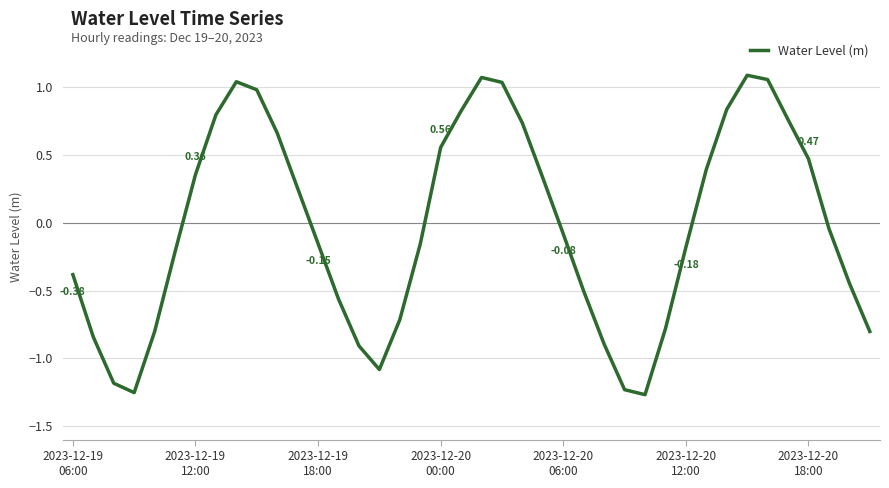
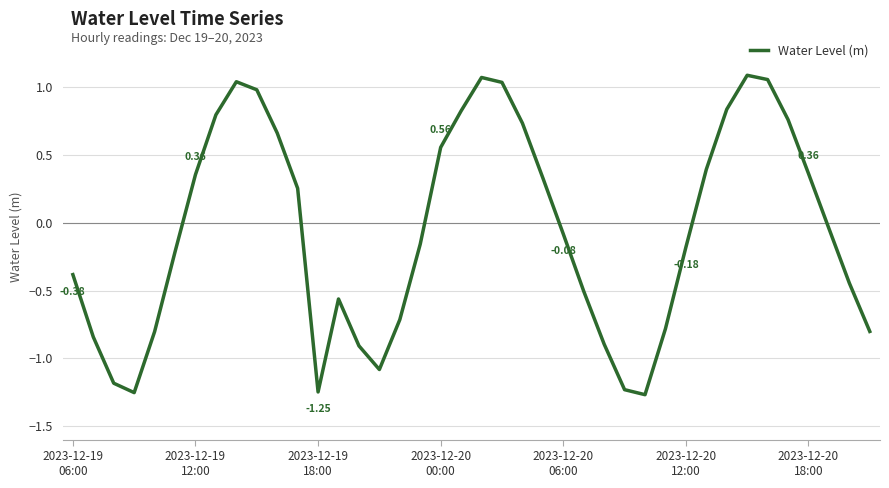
2023-12-19 18:00: -0.15 -> -1.25
2023-12-20 18:00: 0.47 -> 0.36
